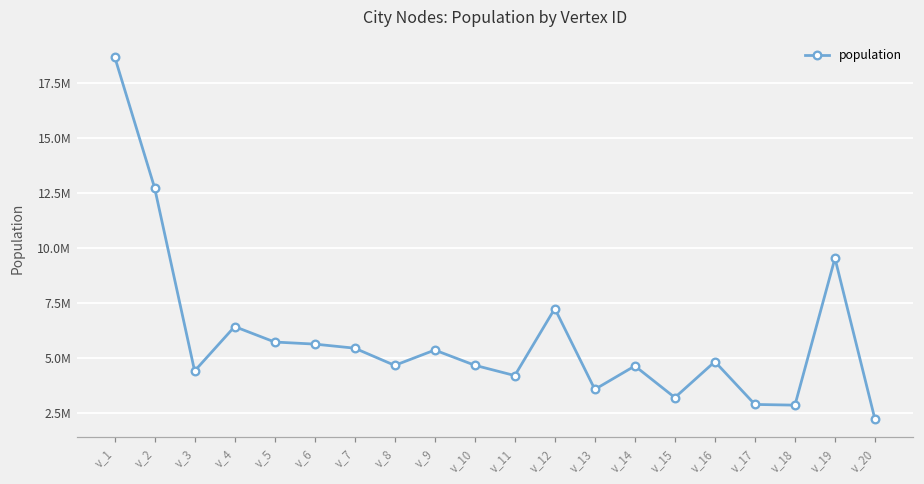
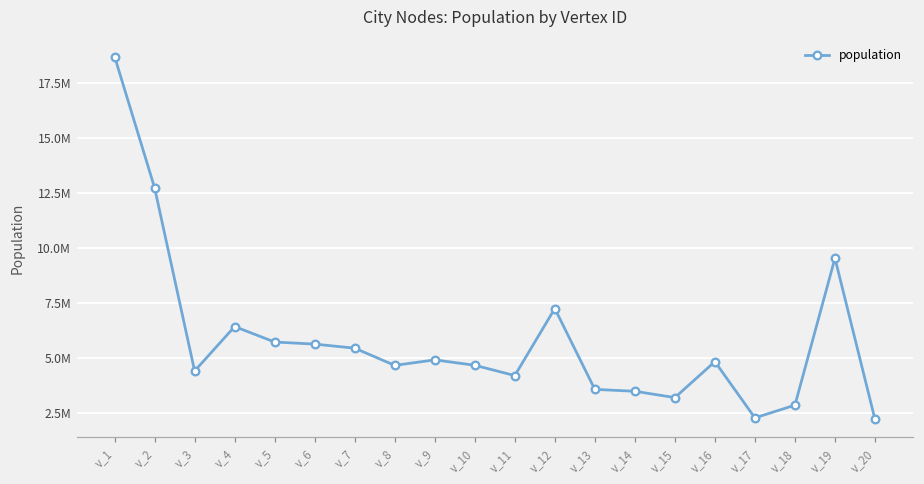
v_9: 5400000 -> 4900000
v_14: 4700000 -> 3500000
v_17: 2900000 -> 2300000
